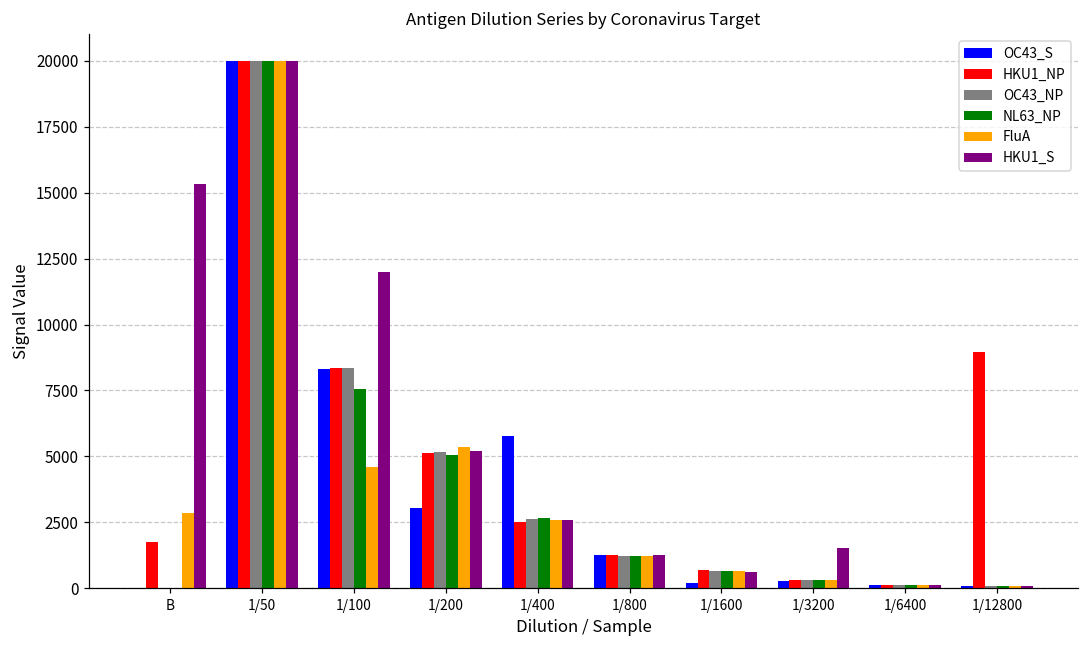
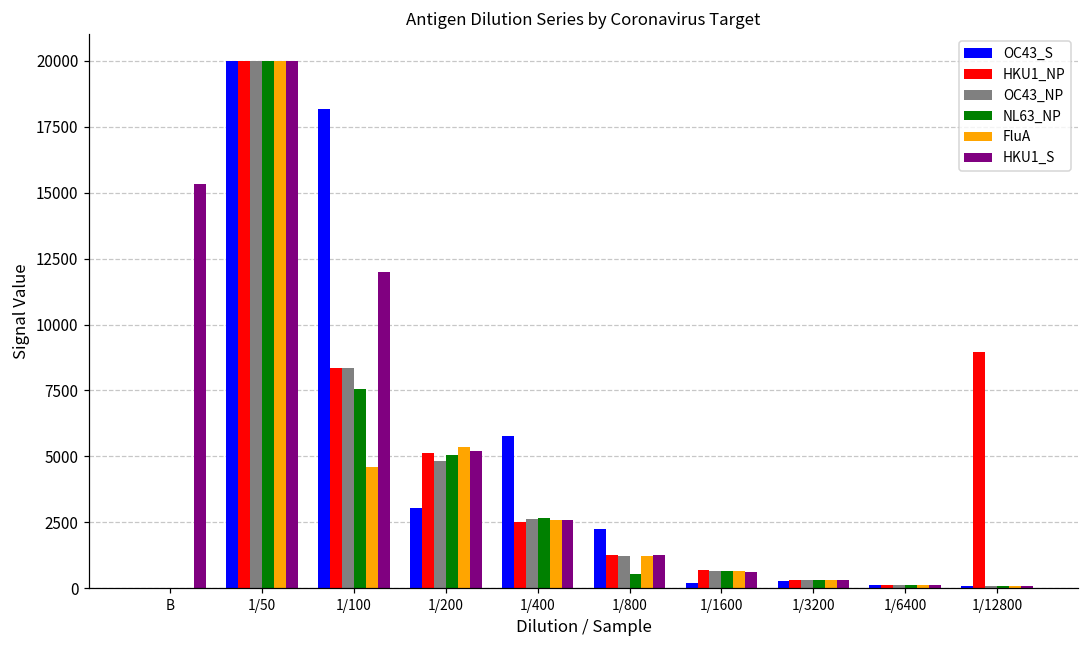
HKU1_NP, B: 1700 -> 0
FluA, B: 2900 -> 0
OC43_S, 1/100: 8300 -> 18200
OC43_NP, 1/200: 5200 -> 4800
OC43_S, 1/800: 1200 -> 2200
NL63_NP, 1/800: 1200 -> 500
HKU1_S, 1/3200: 1500 -> 300
